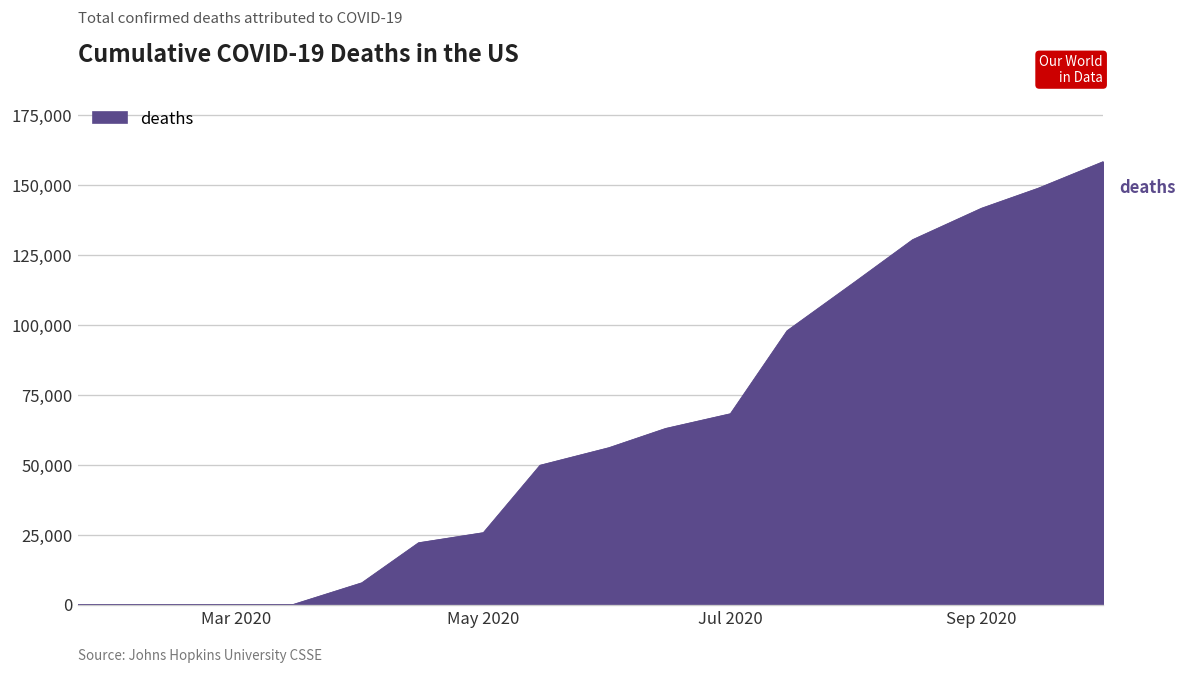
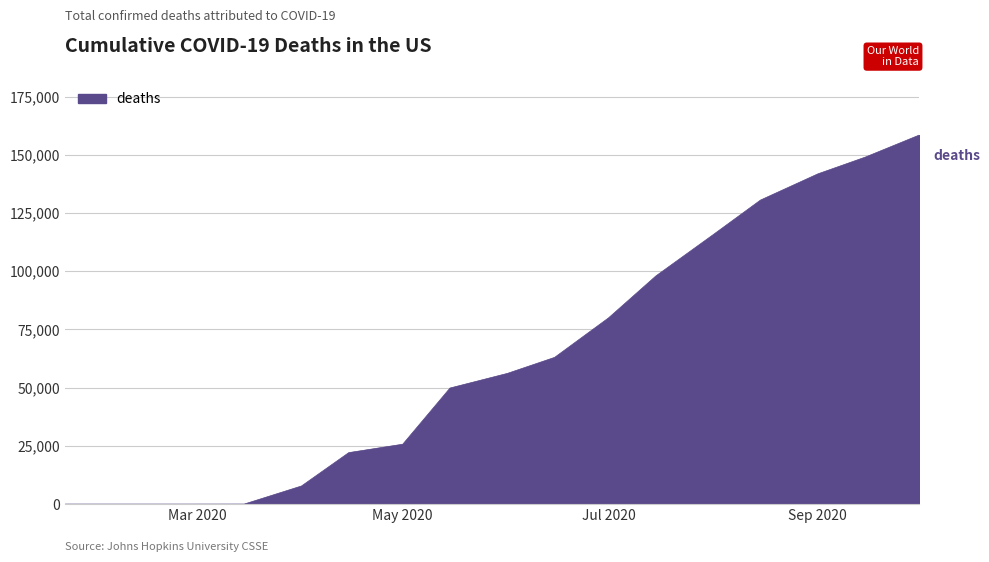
Jul 2020: 68,000 -> 80,000
